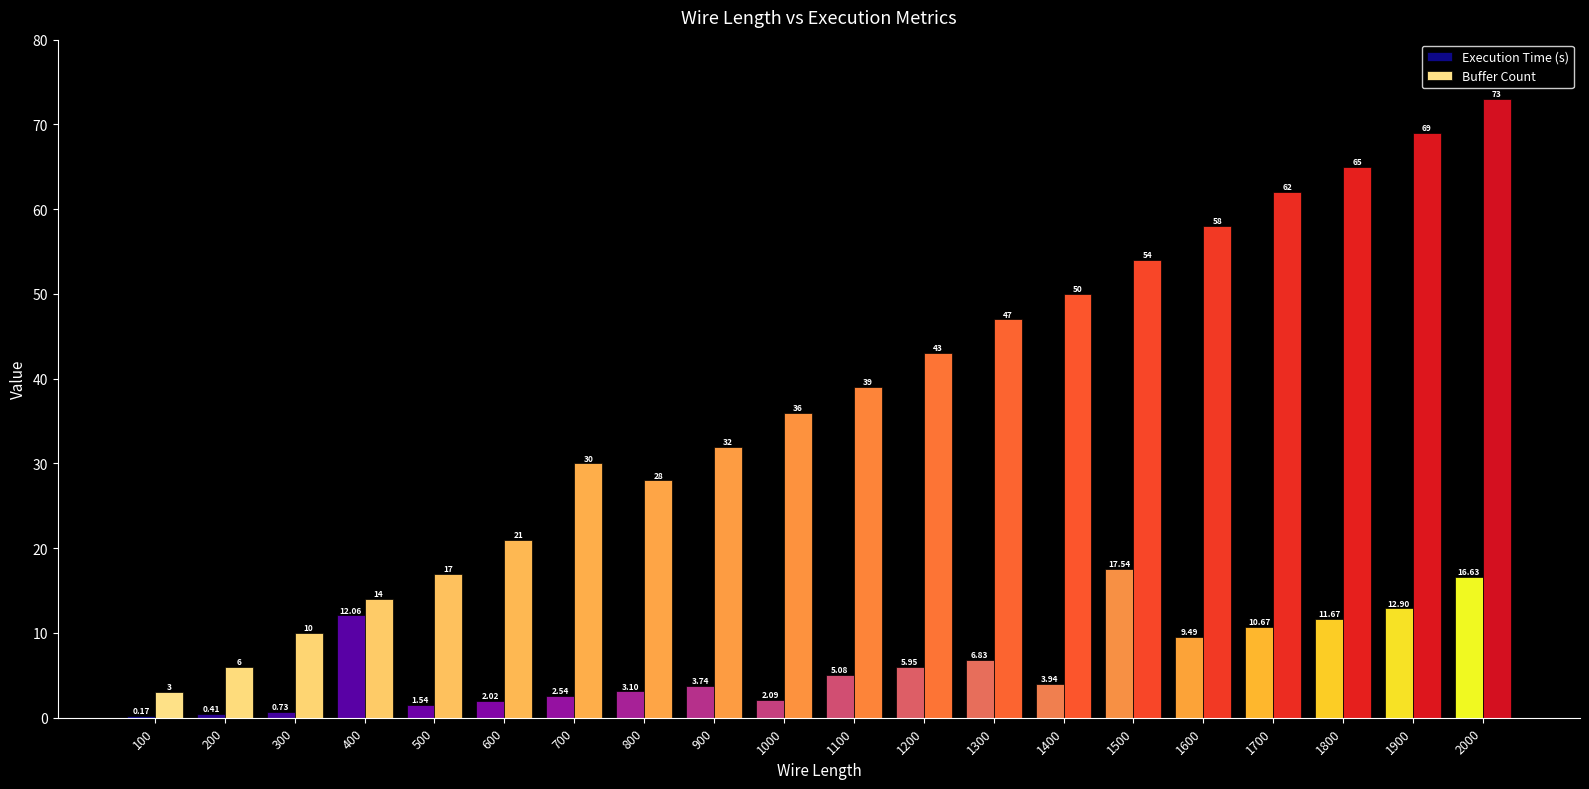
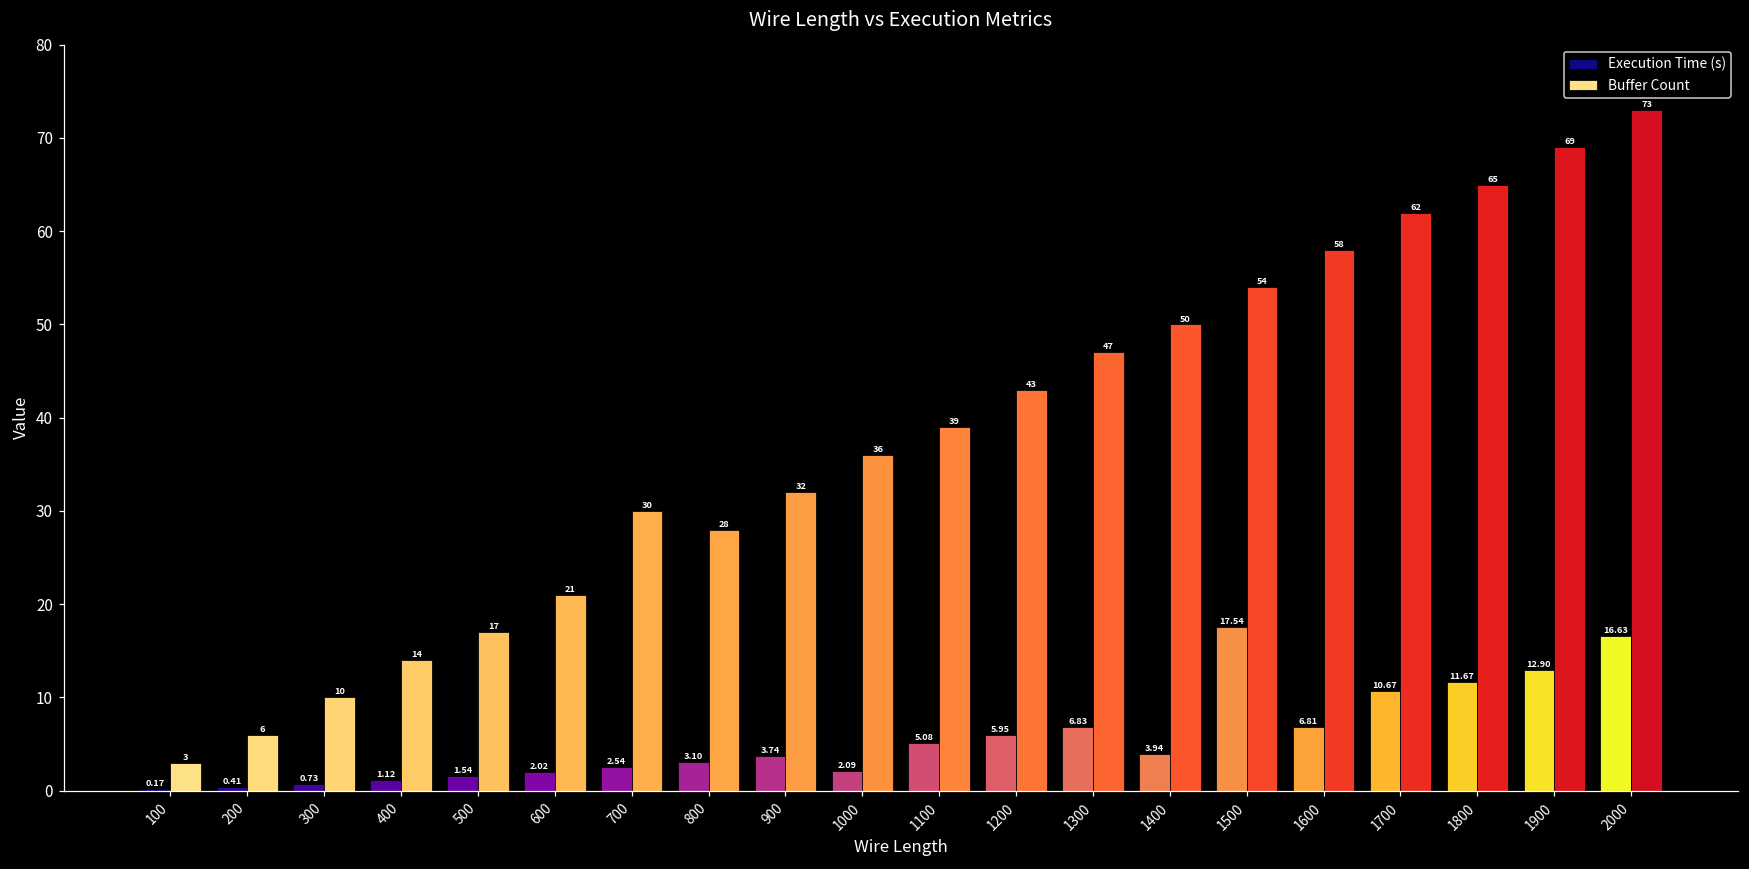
Execution Time (s), 400: 12.06 -> 1.12
Execution Time (s), 1600: 9.49 -> 6.81
